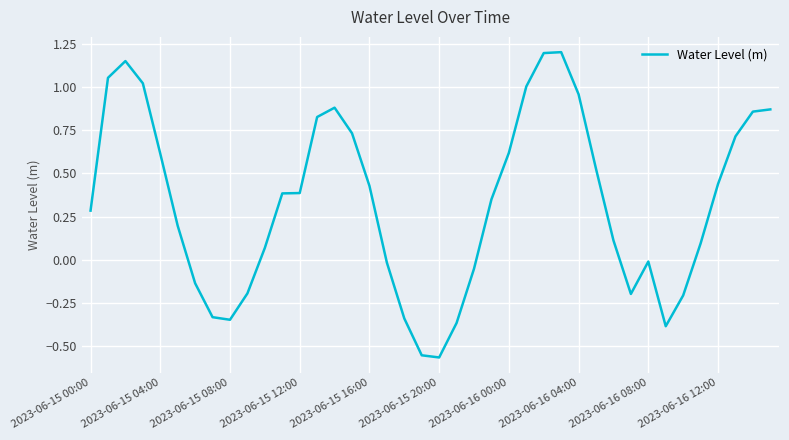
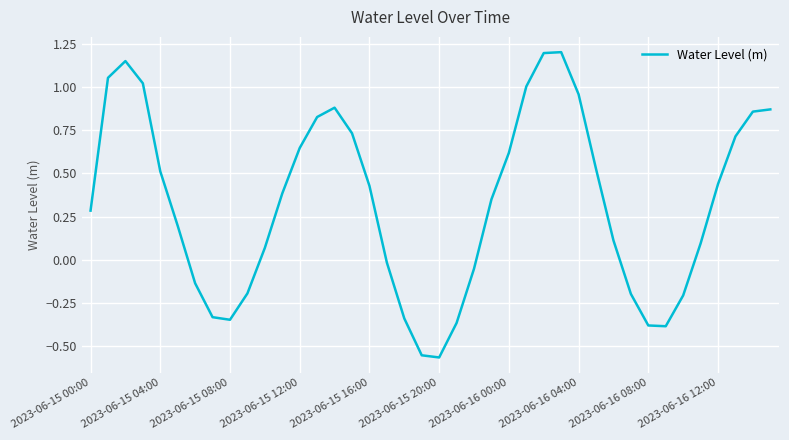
2023-06-15 04:00: 0.61 -> 0.51
2023-06-15 12:00: 0.39 -> 0.65
2023-06-16 08:00: -0.01 -> -0.38
